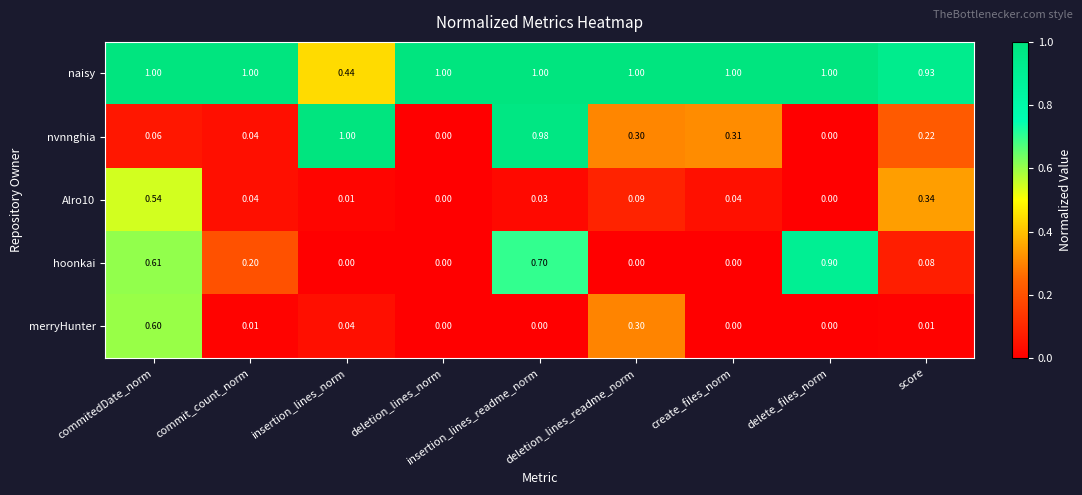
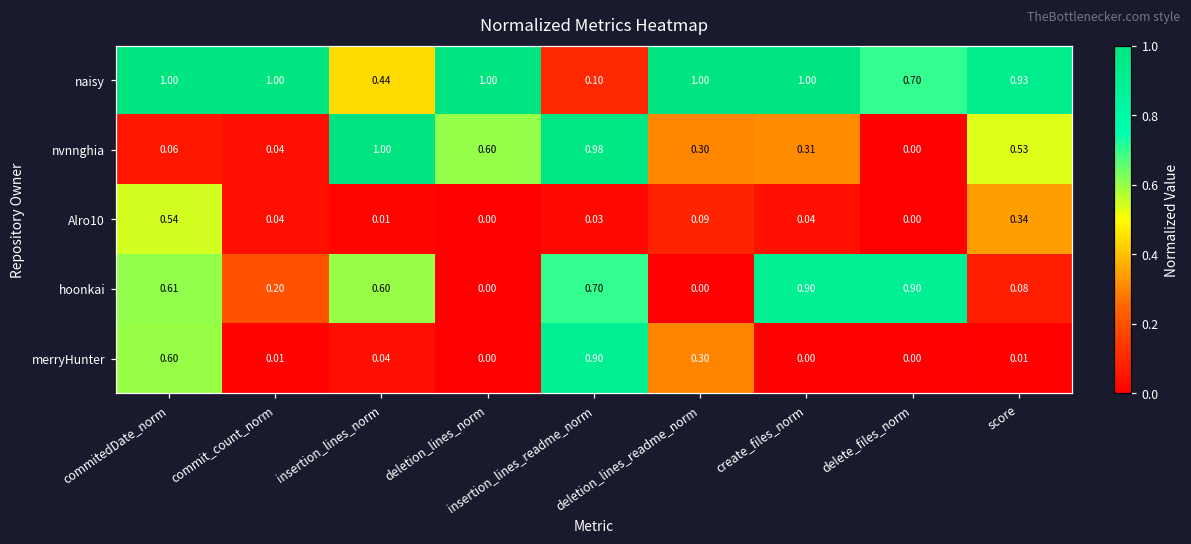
naisy, insertion_lines_readme_norm: 1.00 -> 0.10
naisy, delete_files_norm: 1.00 -> 0.70
nvnnghia, deletion_lines_norm: 0.00 -> 0.60
nvnnghia, score: 0.22 -> 0.53
hoonkai, insertion_lines_norm: 0.00 -> 0.60
hoonkai, create_files_norm: 0.00 -> 0.90
merryHunter, insertion_lines_readme_norm: 0.00 -> 0.90
